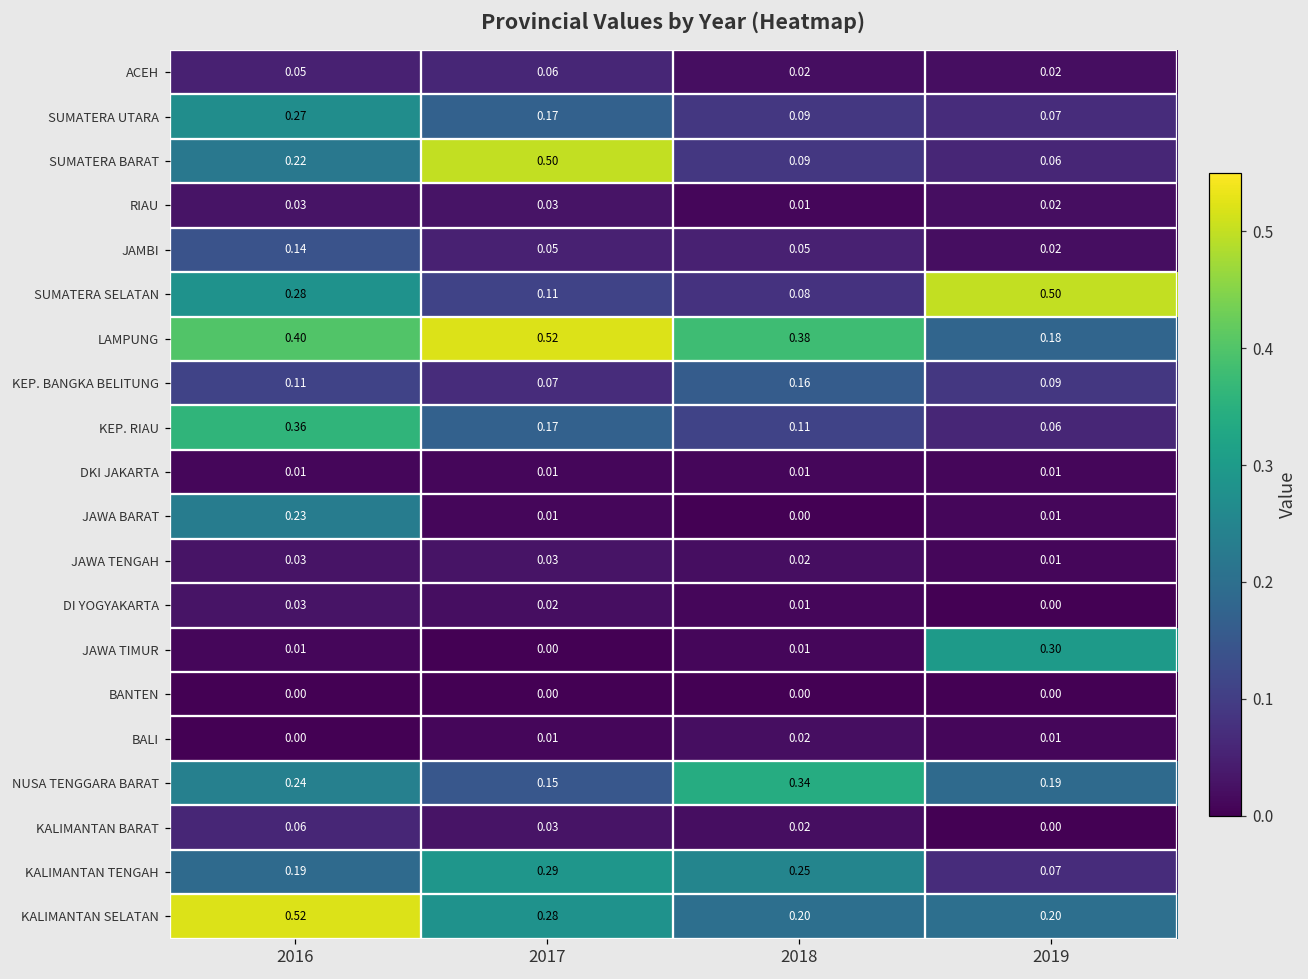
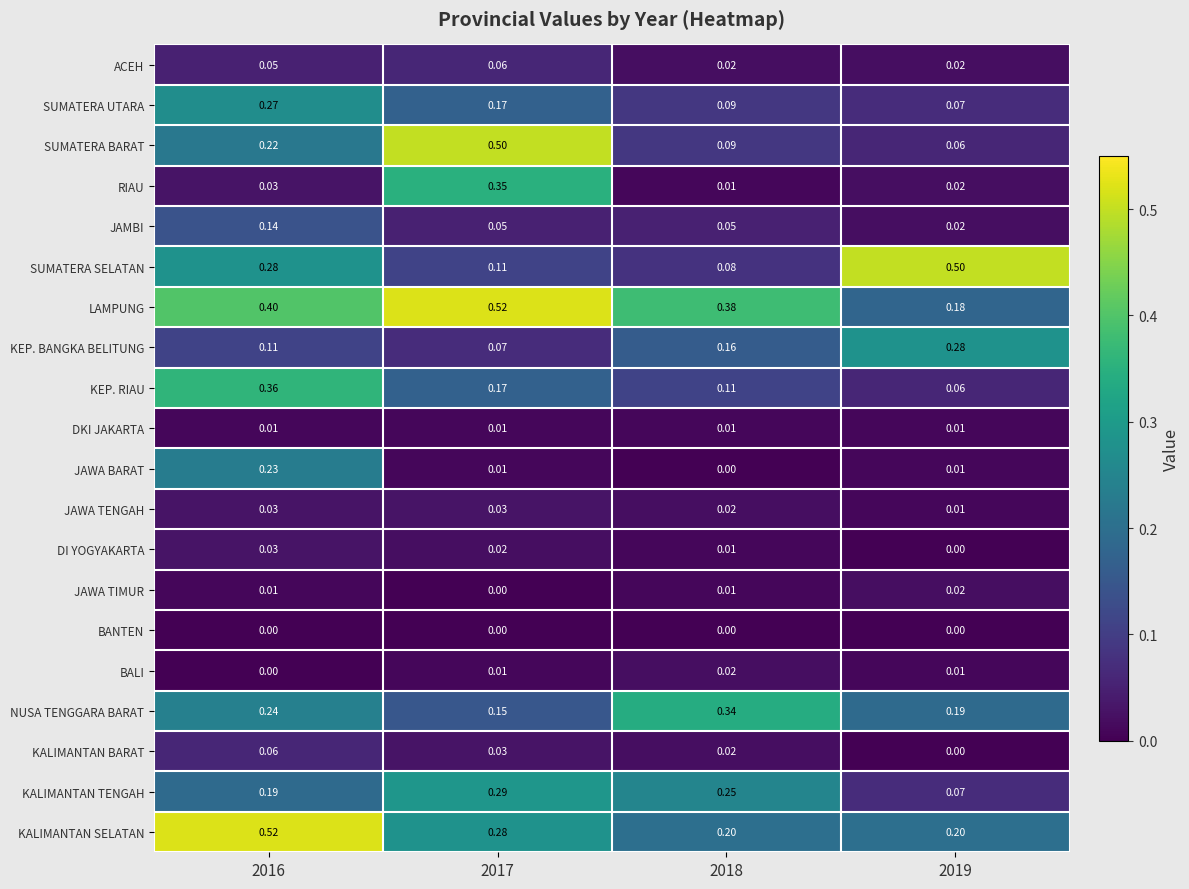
RIAU, 2017: 0.03 -> 0.35
KEP. BANGKA BELITUNG, 2019: 0.09 -> 0.28
JAWA TIMUR, 2019: 0.30 -> 0.02
